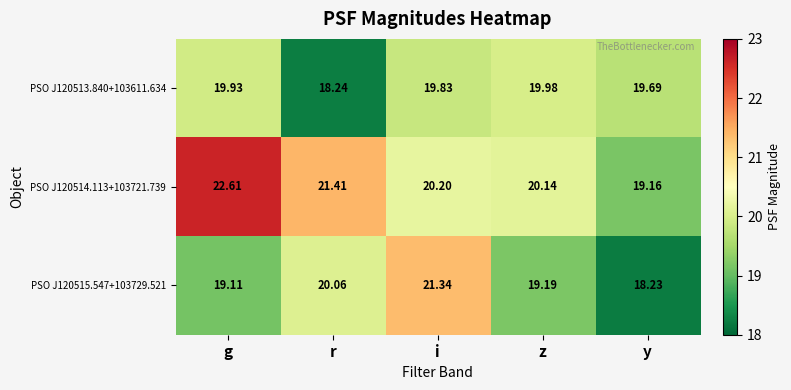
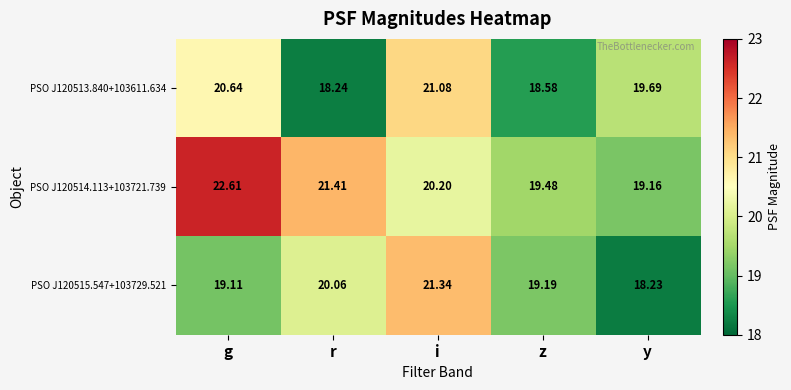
PSO J120513.840+103611.634, g: 19.93 -> 20.64
PSO J120513.840+103611.634, i: 19.83 -> 21.08
PSO J120513.840+103611.634, z: 19.98 -> 18.58
PSO J120514.113+103721.739, z: 20.14 -> 19.48
